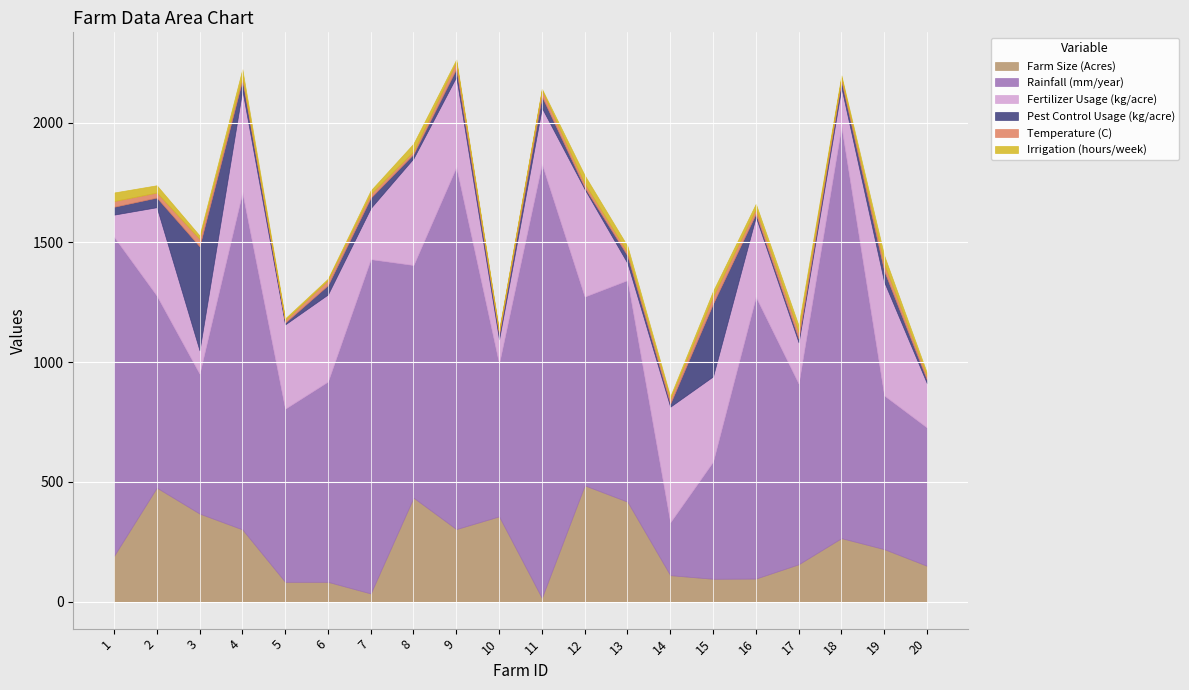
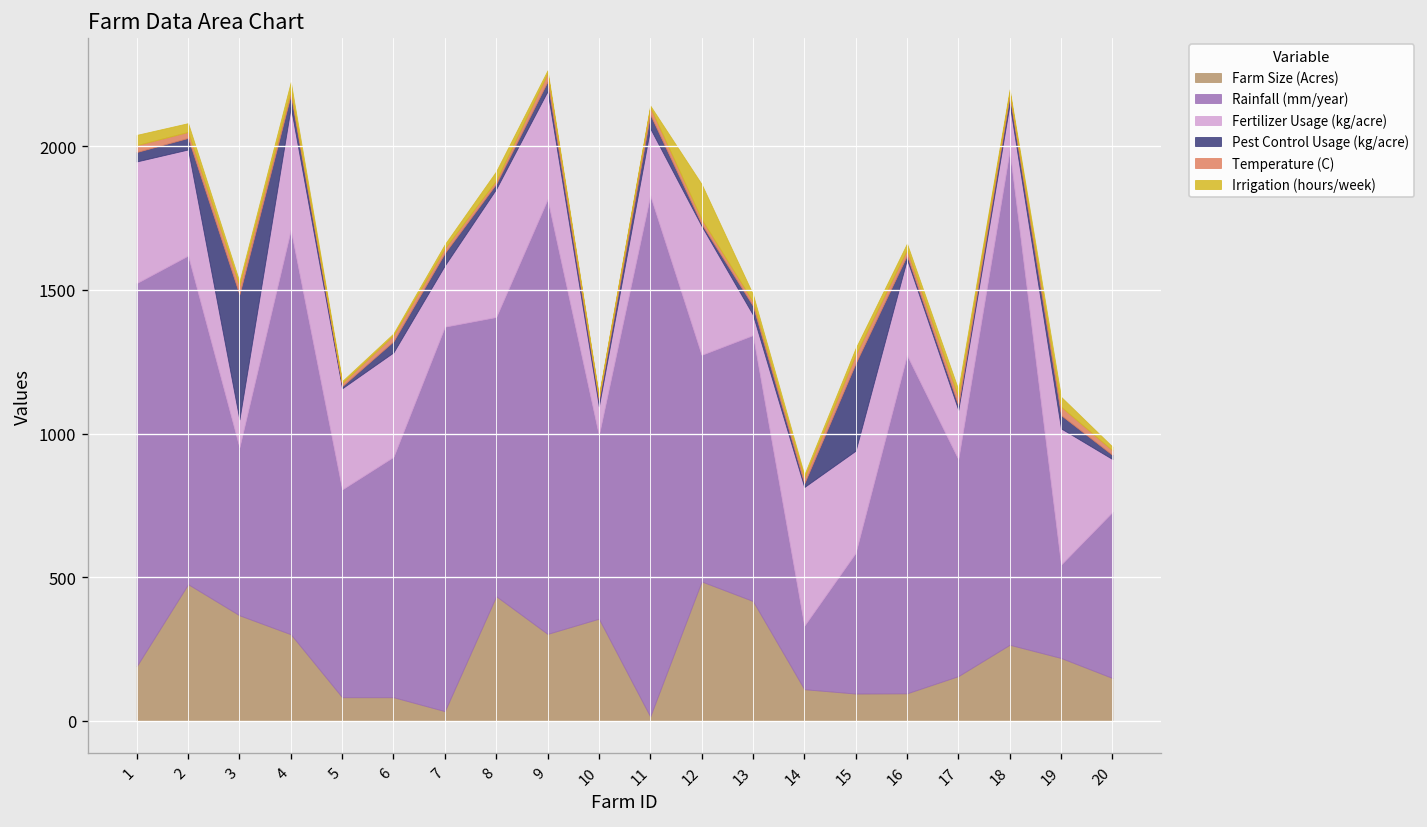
Fertilizer Usage (kg/acre), 1: 90 -> 420
Rainfall (mm/year), 2: 800 -> 1140
Rainfall (mm/year), 7: 1400 -> 1340
Irrigation (hours/week), 12: 30 -> 120
Rainfall (mm/year), 19: 640 -> 320
